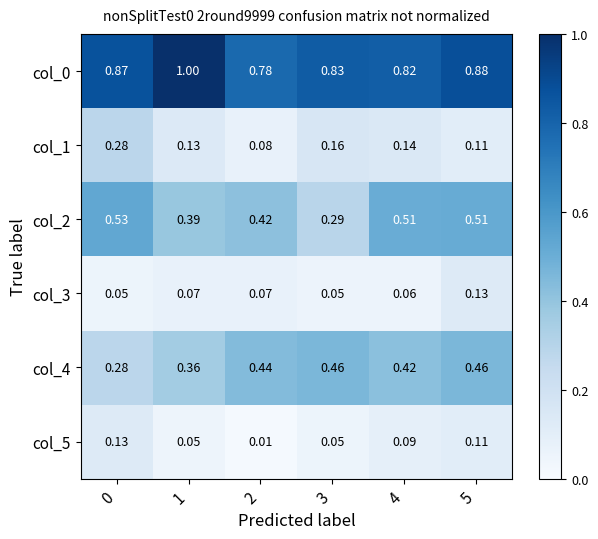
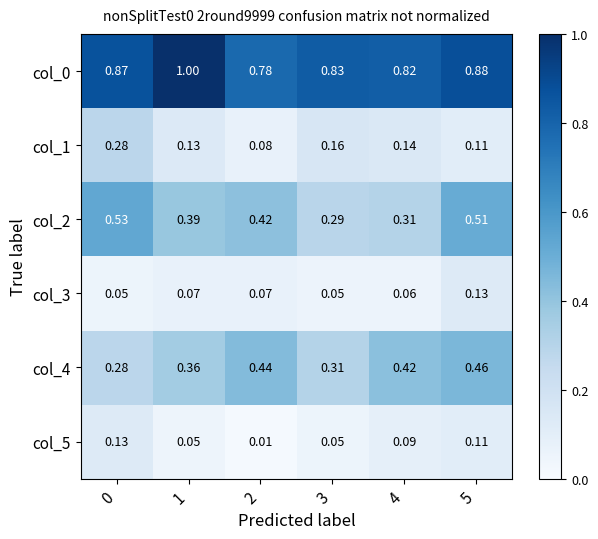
col_2, 4: 0.51 -> 0.31
col_4, 3: 0.46 -> 0.31
